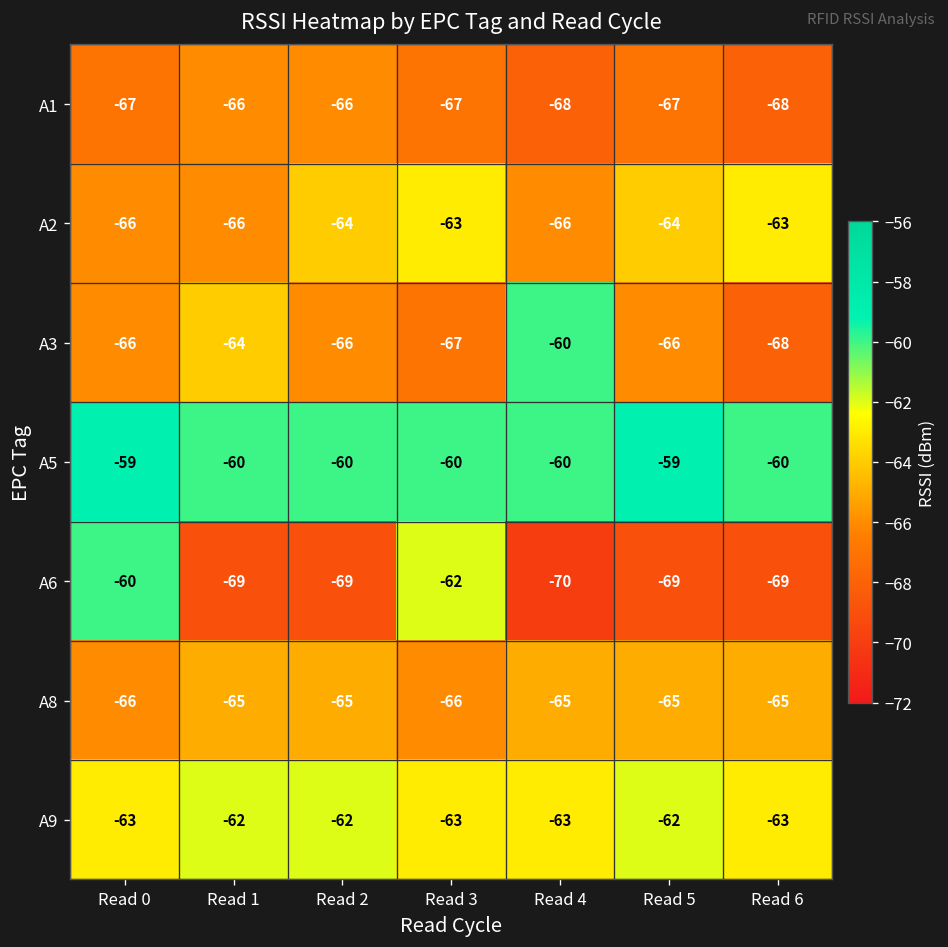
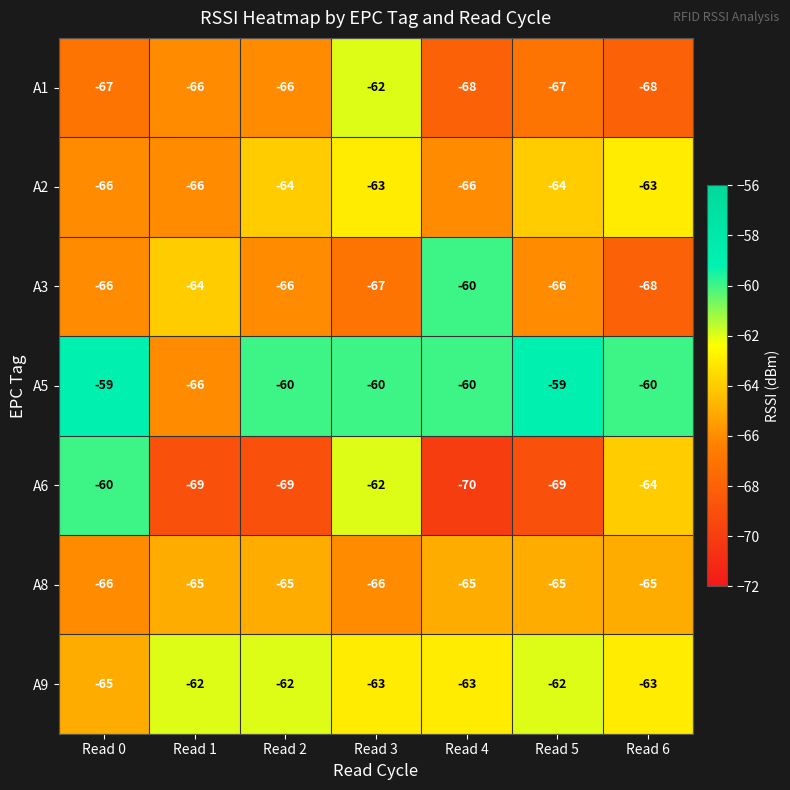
A1, Read 3: -67 -> -62
A5, Read 1: -60 -> -66
A6, Read 6: -69 -> -64
A9, Read 0: -63 -> -65
